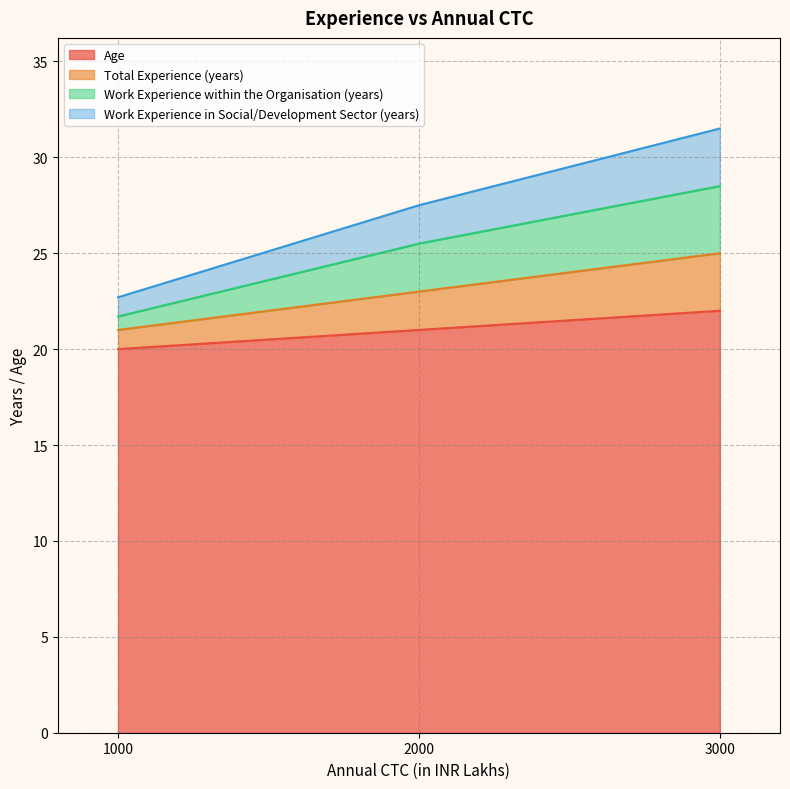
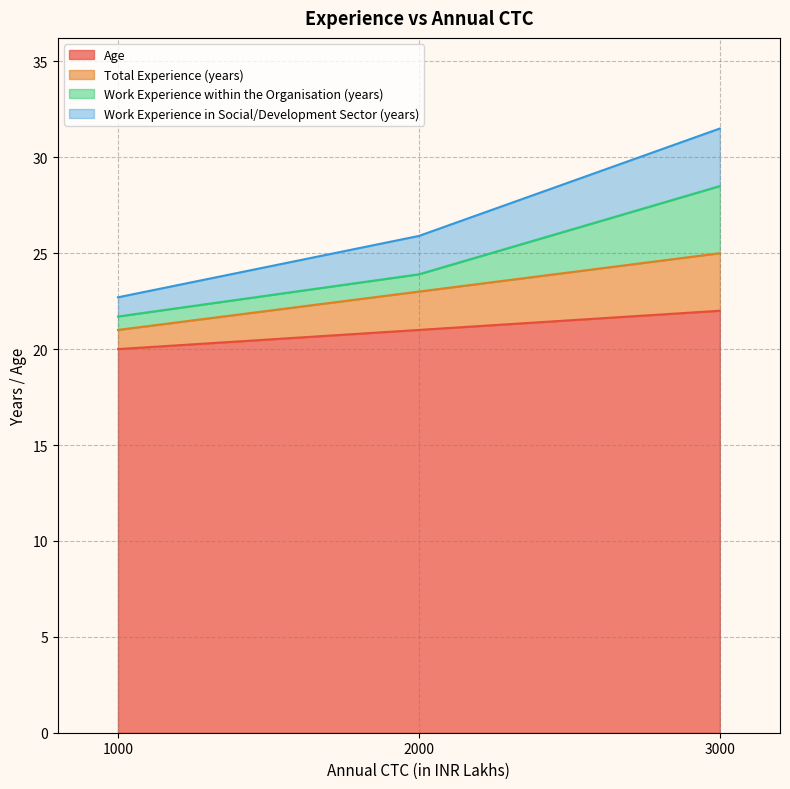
Work Experience within the Organisation (years), 2000: 2.5 -> 0.9
